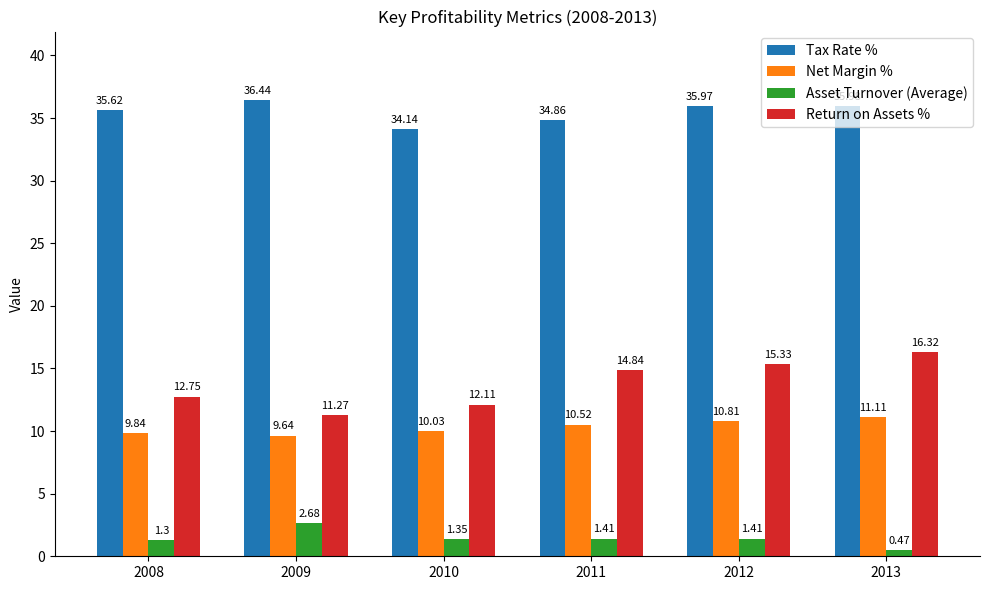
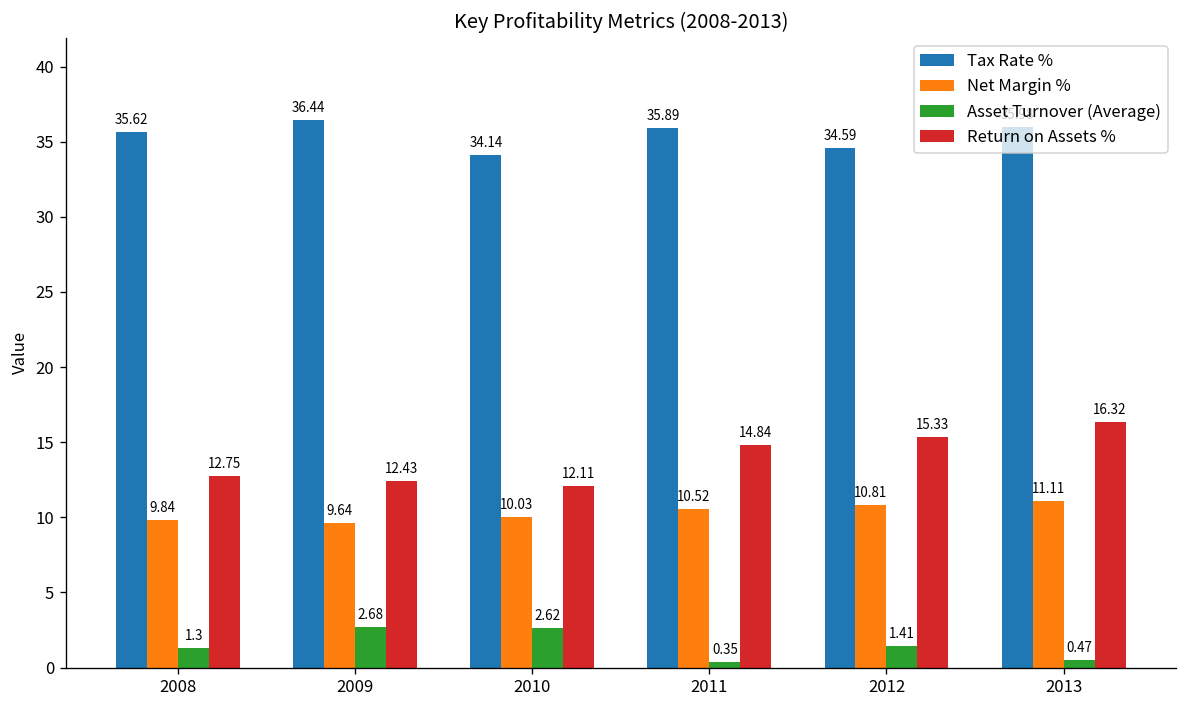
Return on Assets %, 2009: 11.27 -> 12.43
Asset Turnover (Average), 2010: 1.35 -> 2.62
Tax Rate %, 2011: 34.86 -> 35.89
Asset Turnover (Average), 2011: 1.41 -> 0.35
Tax Rate %, 2012: 35.97 -> 34.59
